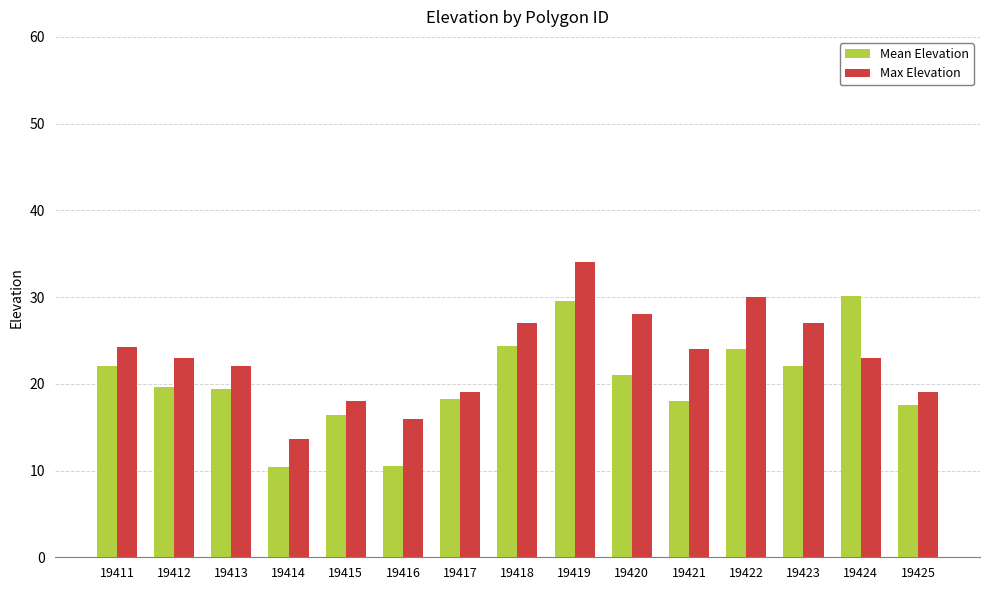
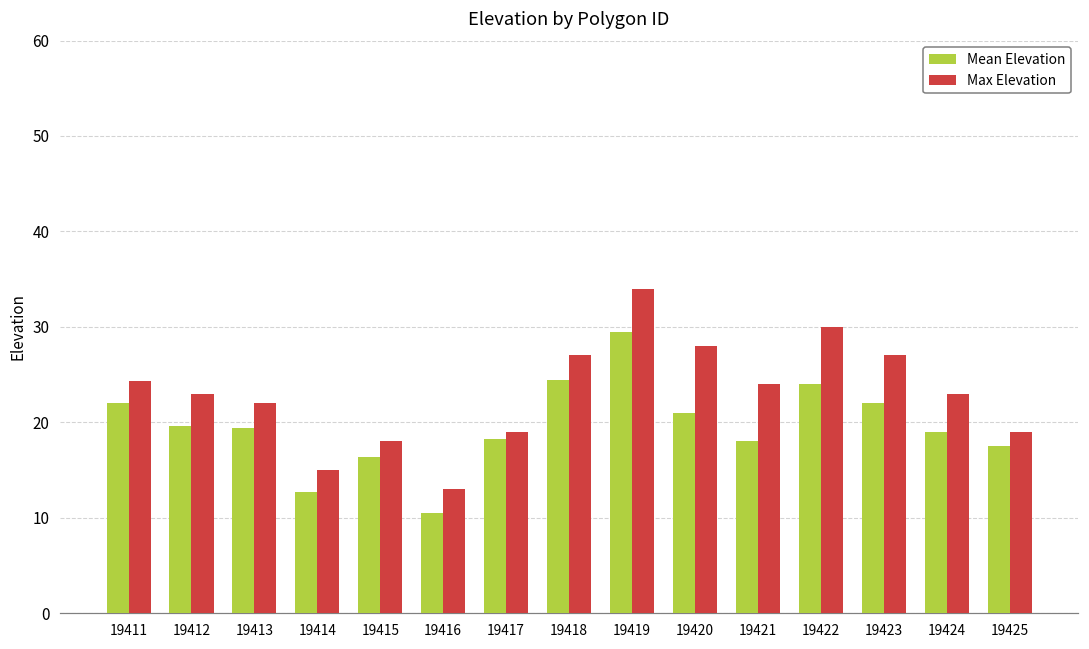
Mean Elevation, 19414: 10 -> 13
Max Elevation, 19414: 14 -> 15
Max Elevation, 19416: 16 -> 13
Mean Elevation, 19424: 30 -> 19
